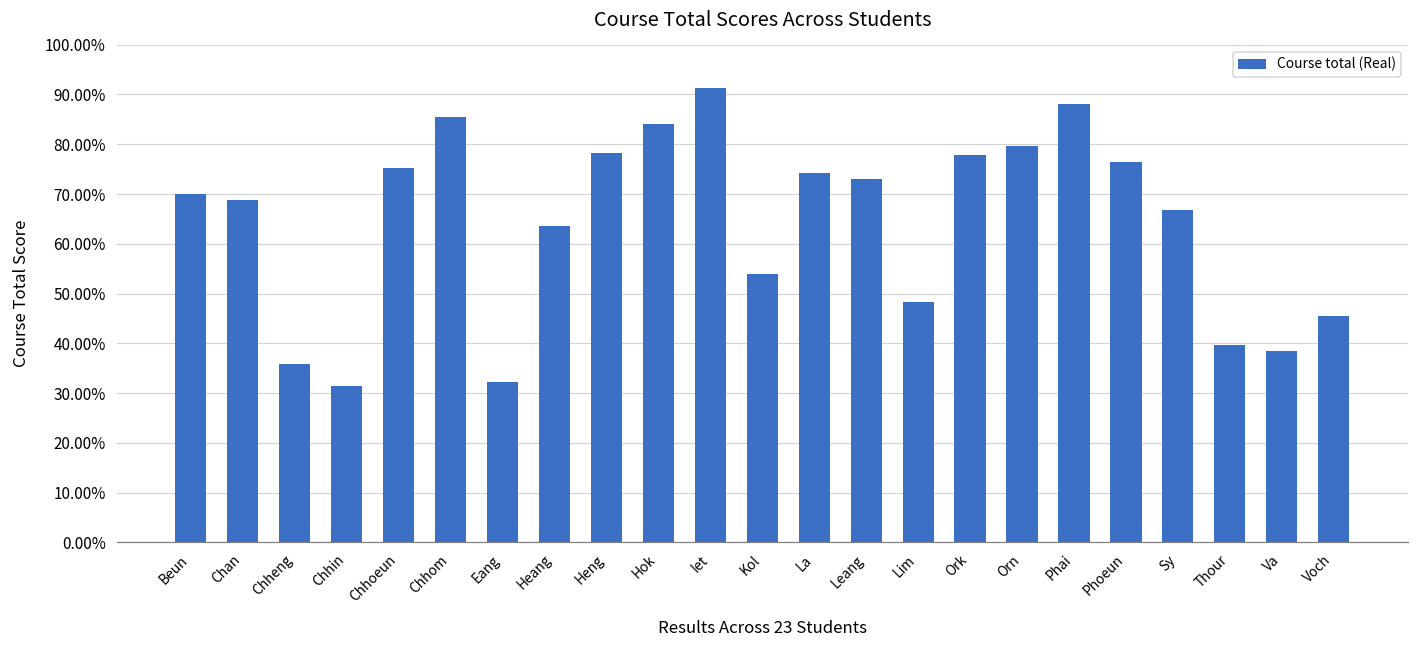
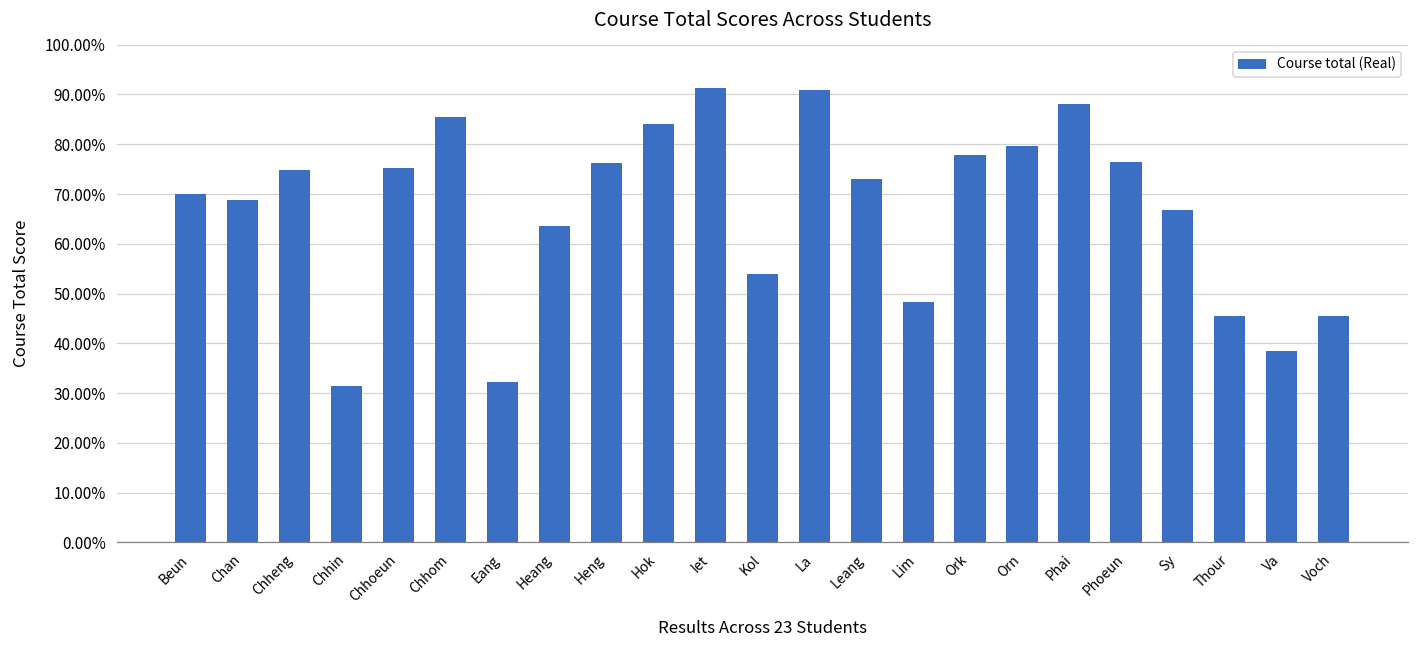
Chheng: 36% -> 75%
Heng: 78% -> 76%
La: 74% -> 91%
Thour: 40% -> 45%
